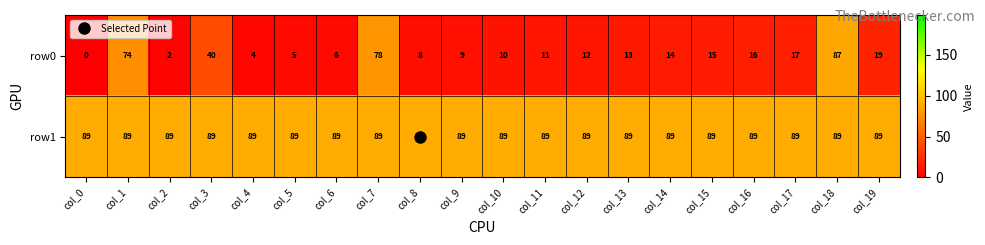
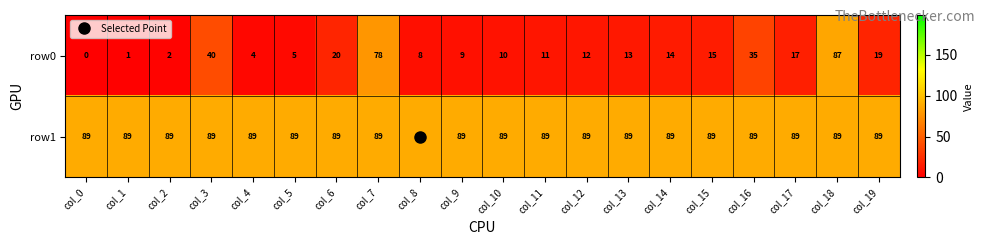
row0, col_1: 74 -> 1
row0, col_6: 6 -> 20
row0, col_16: 16 -> 35
